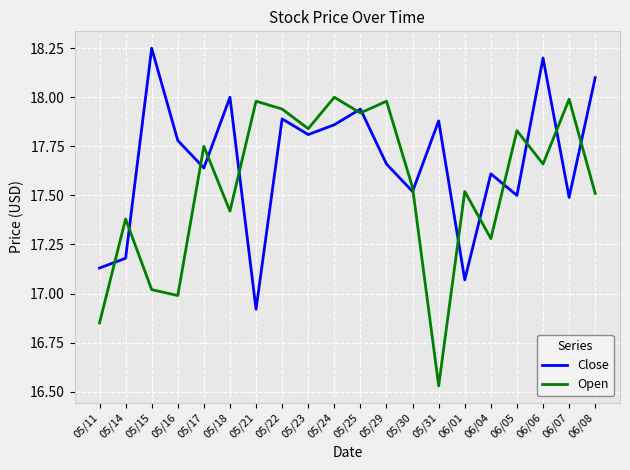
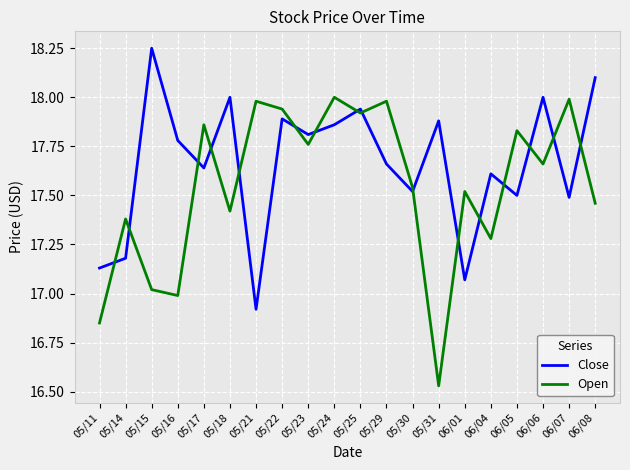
Open, 05/17: 17.75 -> 17.86
Open, 05/23: 17.84 -> 17.76
Close, 06/06: 18.2 -> 18.0
Open, 06/08: 17.51 -> 17.46
